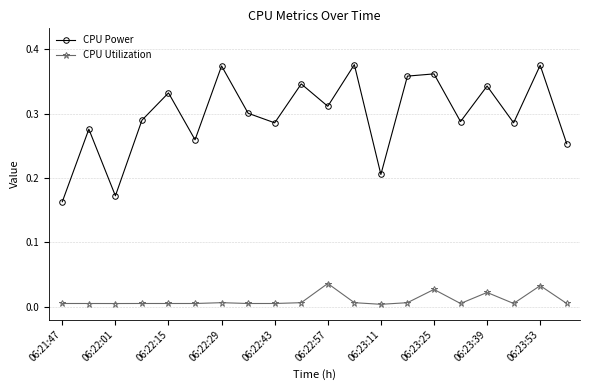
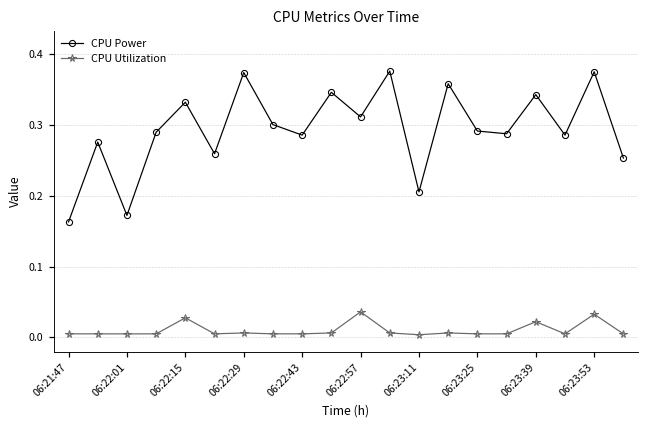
CPU Utilization, 06:22:15: 0.01 -> 0.03
CPU Power, 06:23:25: 0.36 -> 0.29
CPU Utilization, 06:23:25: 0.03 -> 0.01
